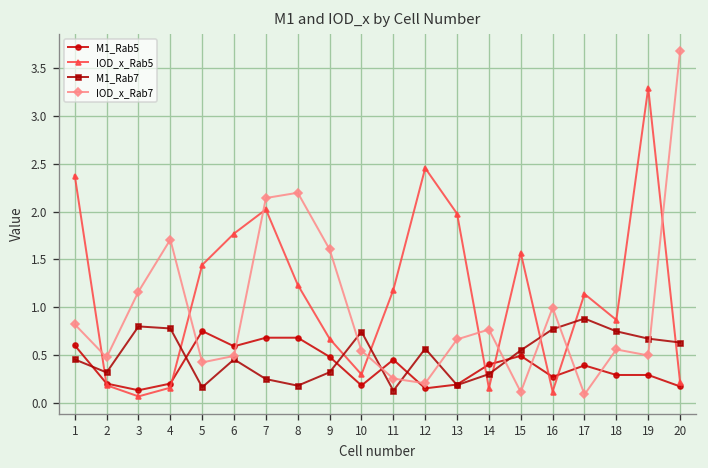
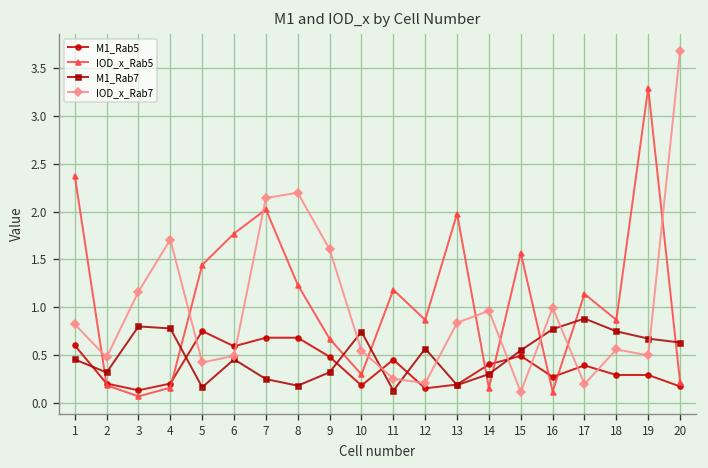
IOD_x_Rab5, 12: 2.5 -> 0.9
IOD_x_Rab7, 13: 0.7 -> 0.8
IOD_x_Rab7, 14: 0.8 -> 1.0
IOD_x_Rab7, 17: 0.1 -> 0.2
